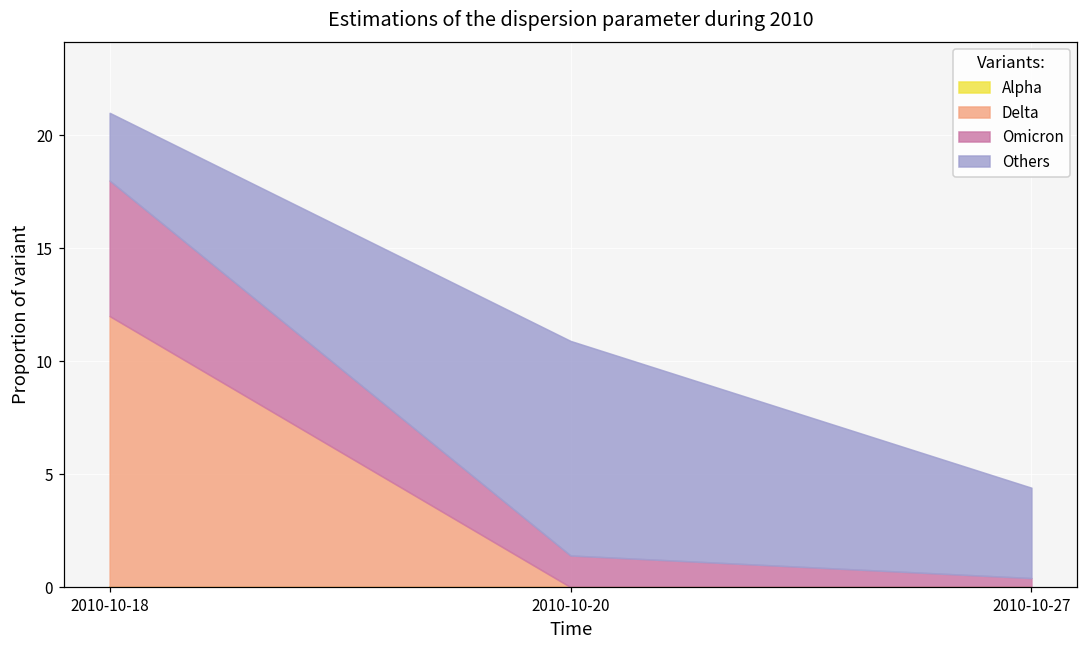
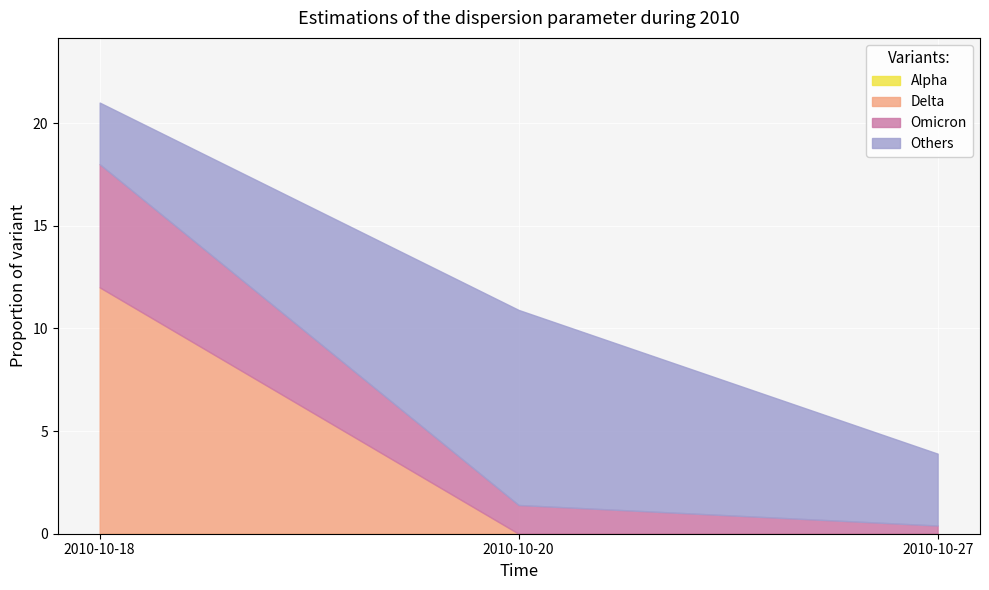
Others, 2010-10-27: 4.0 -> 3.5
